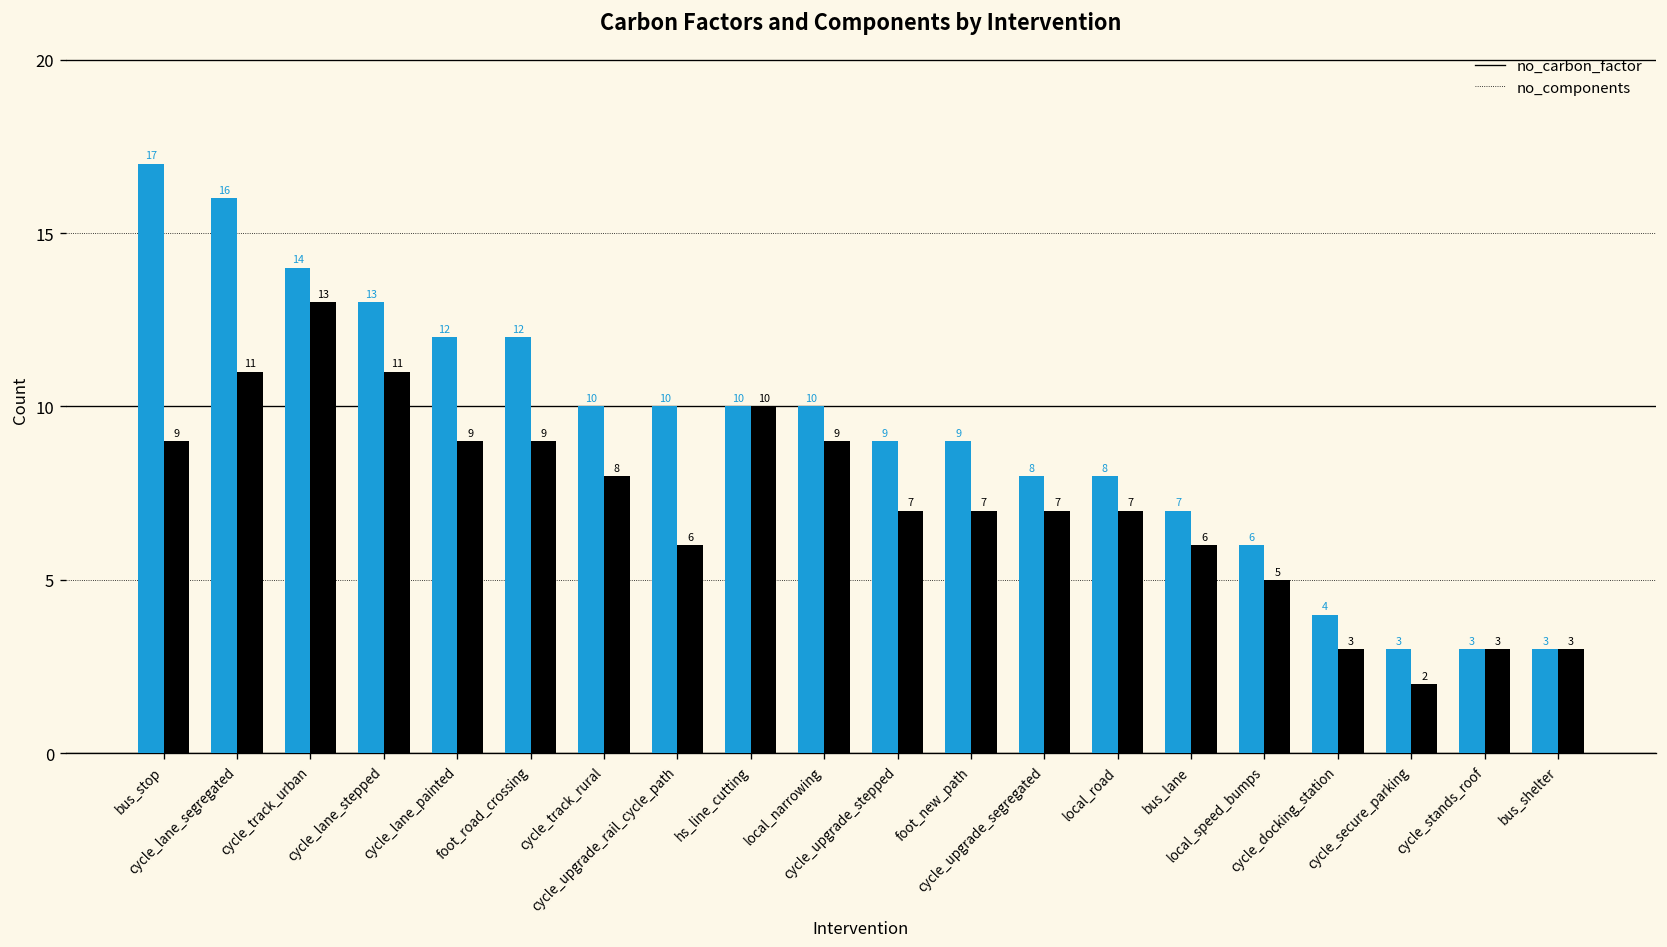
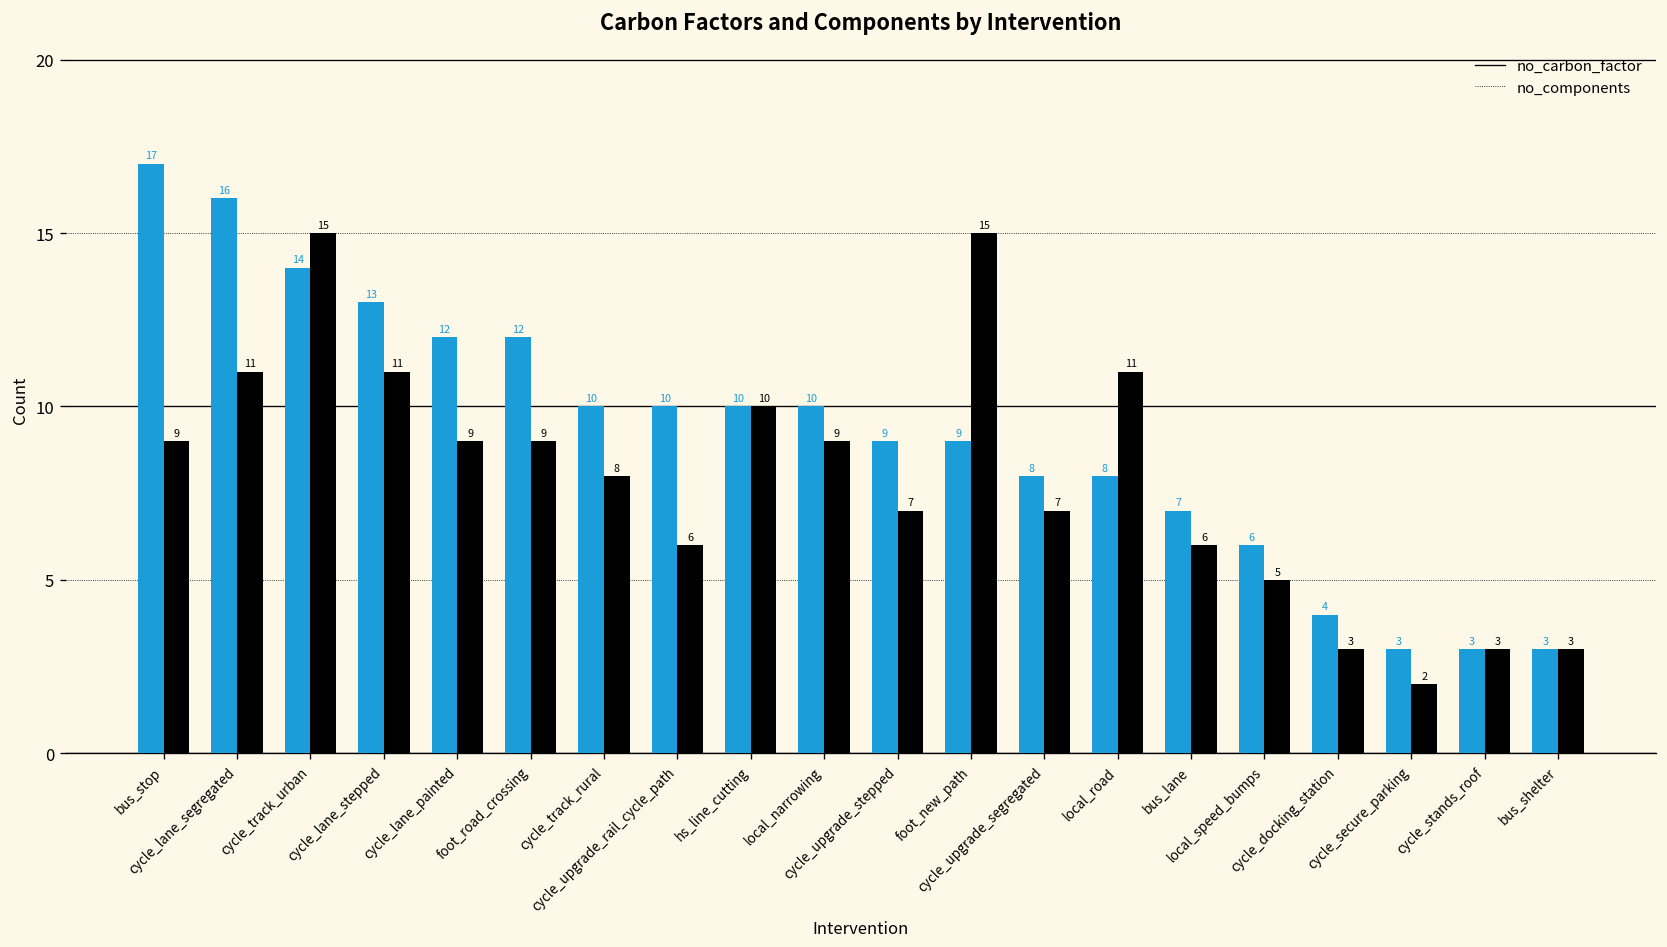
no_components, cycle_track_urban: 13 -> 15
no_components, foot_new_path: 7 -> 15
no_components, local_road: 7 -> 11
